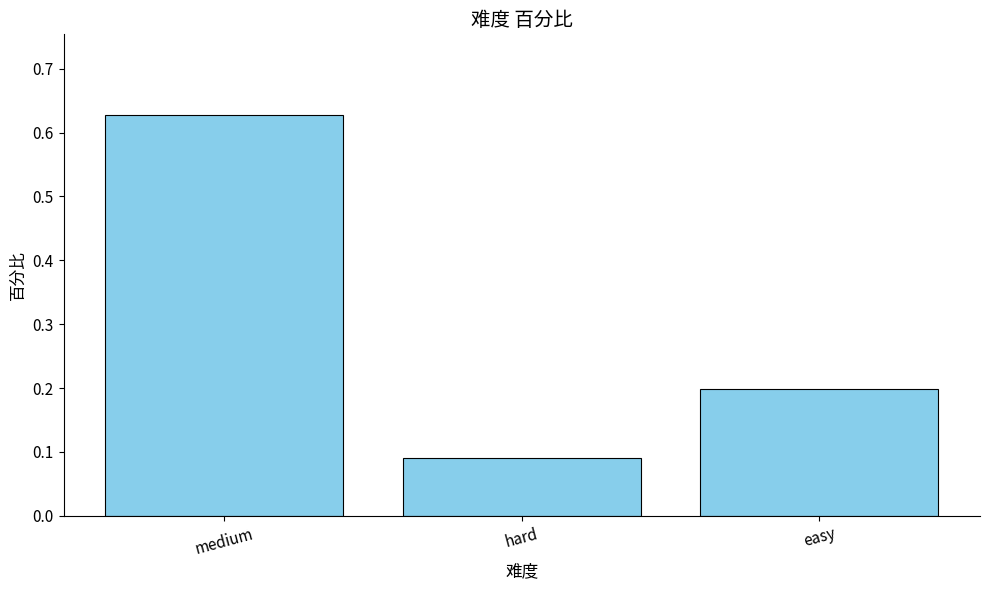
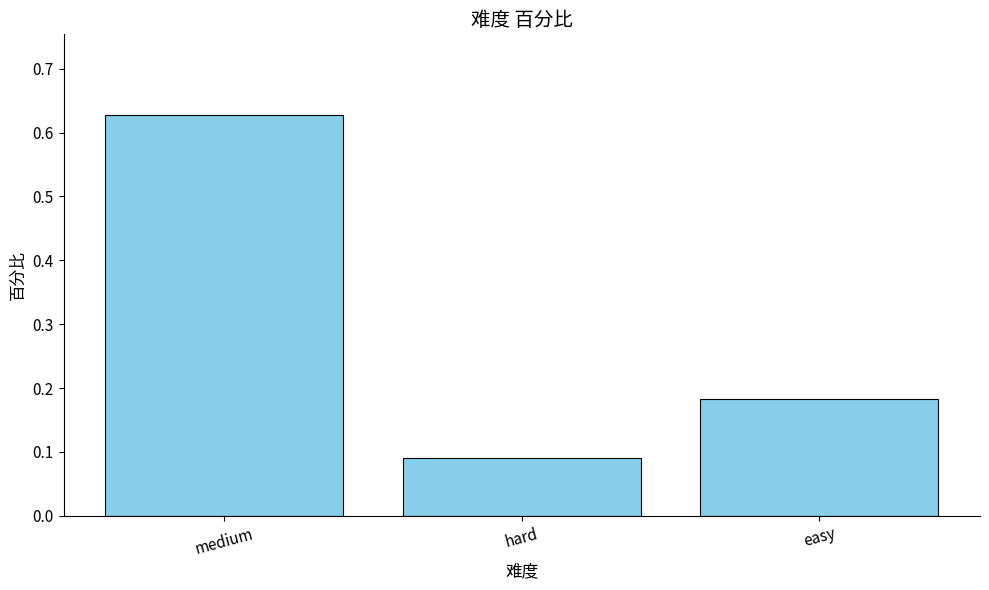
easy: 0.20 -> 0.18
